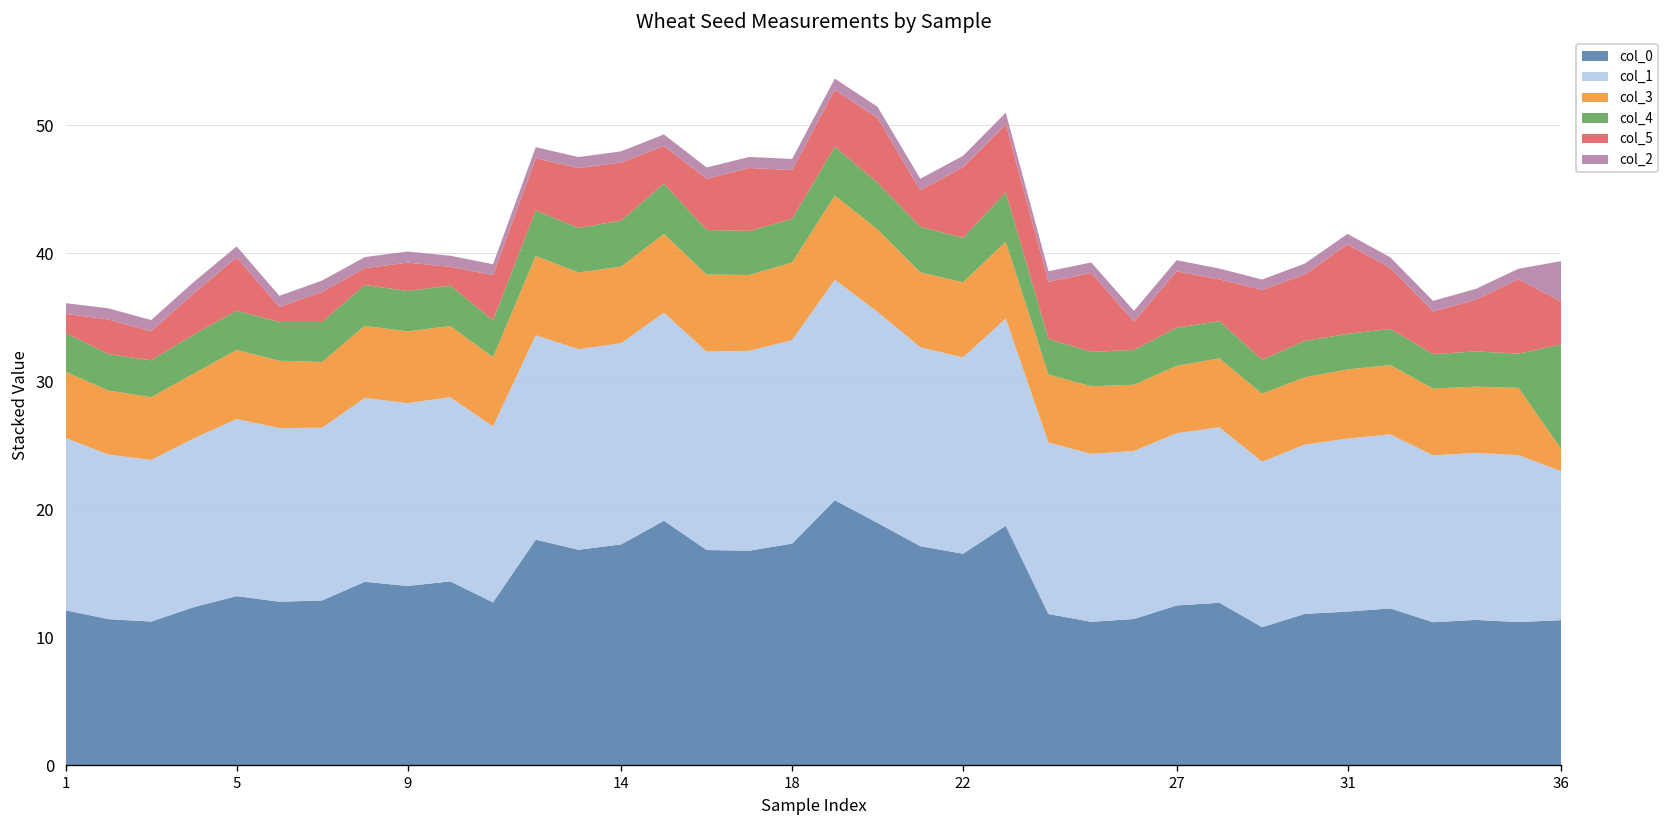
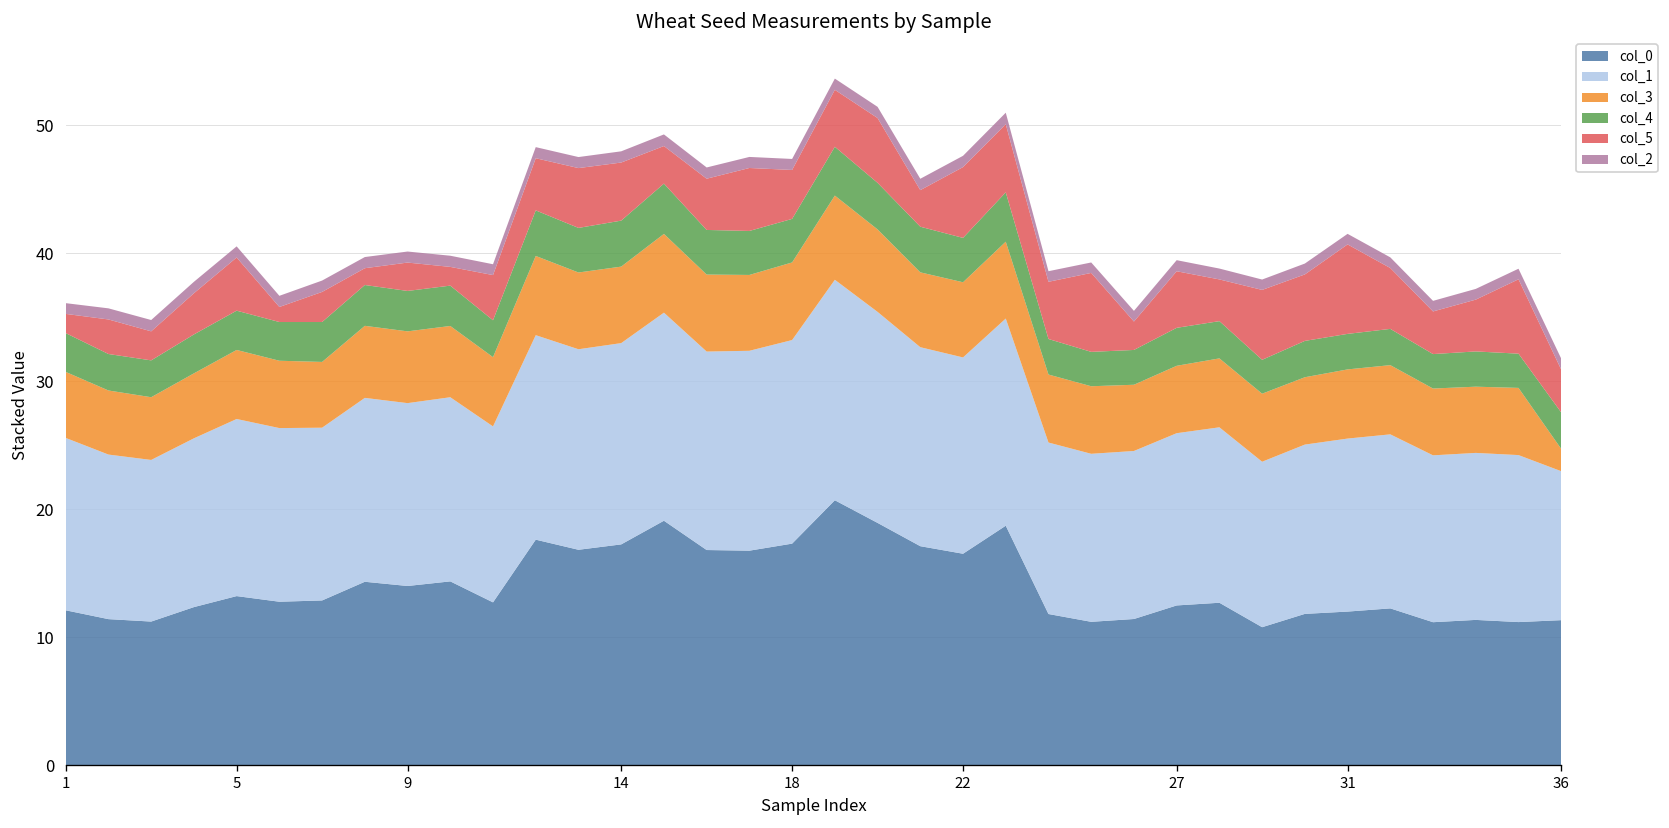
col_4, 36: 8.2 -> 2.8
col_2, 36: 3.2 -> 0.9
